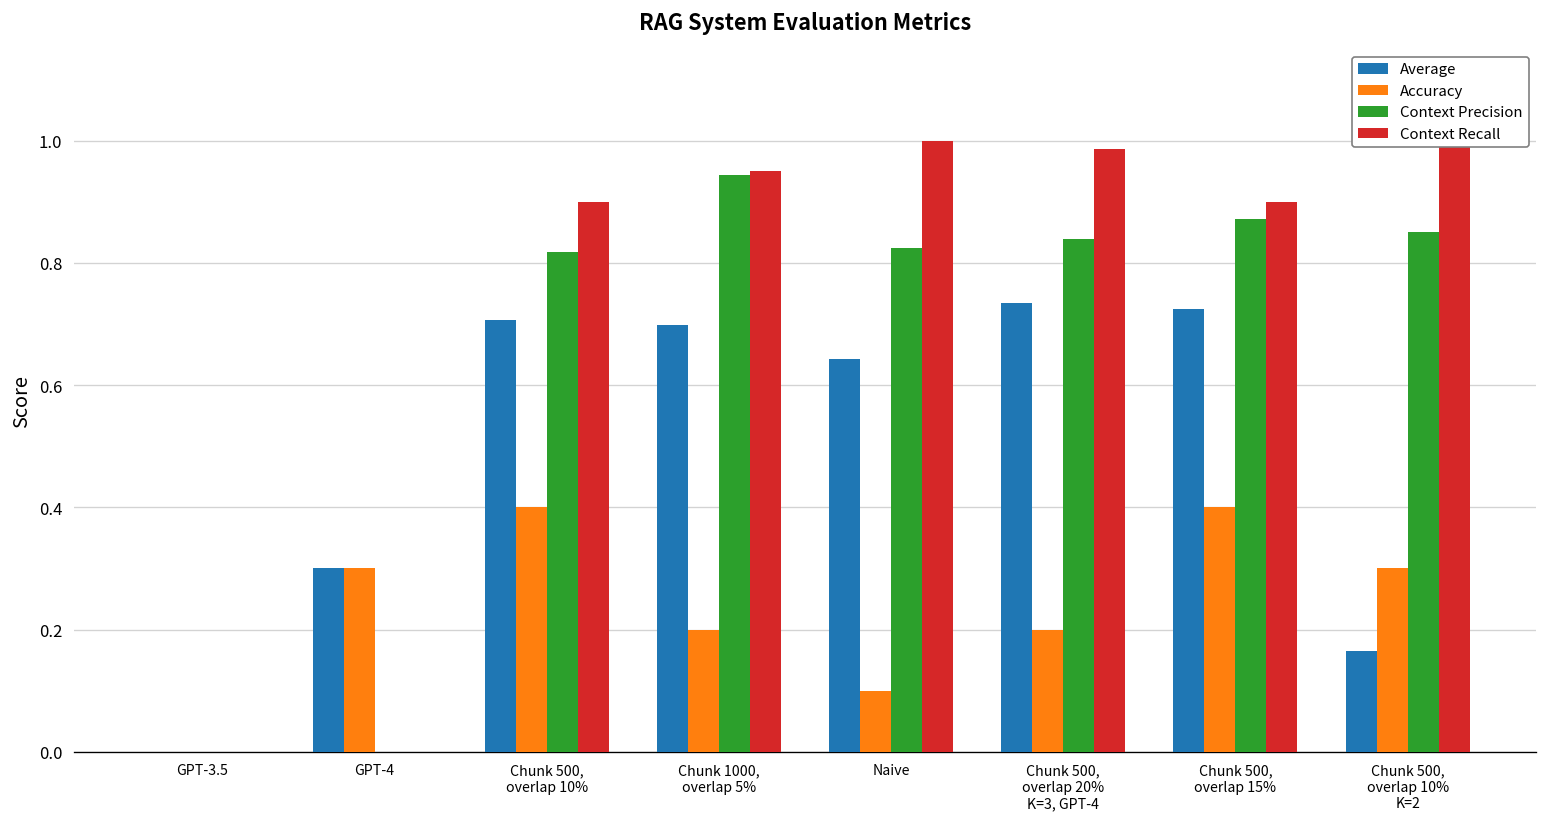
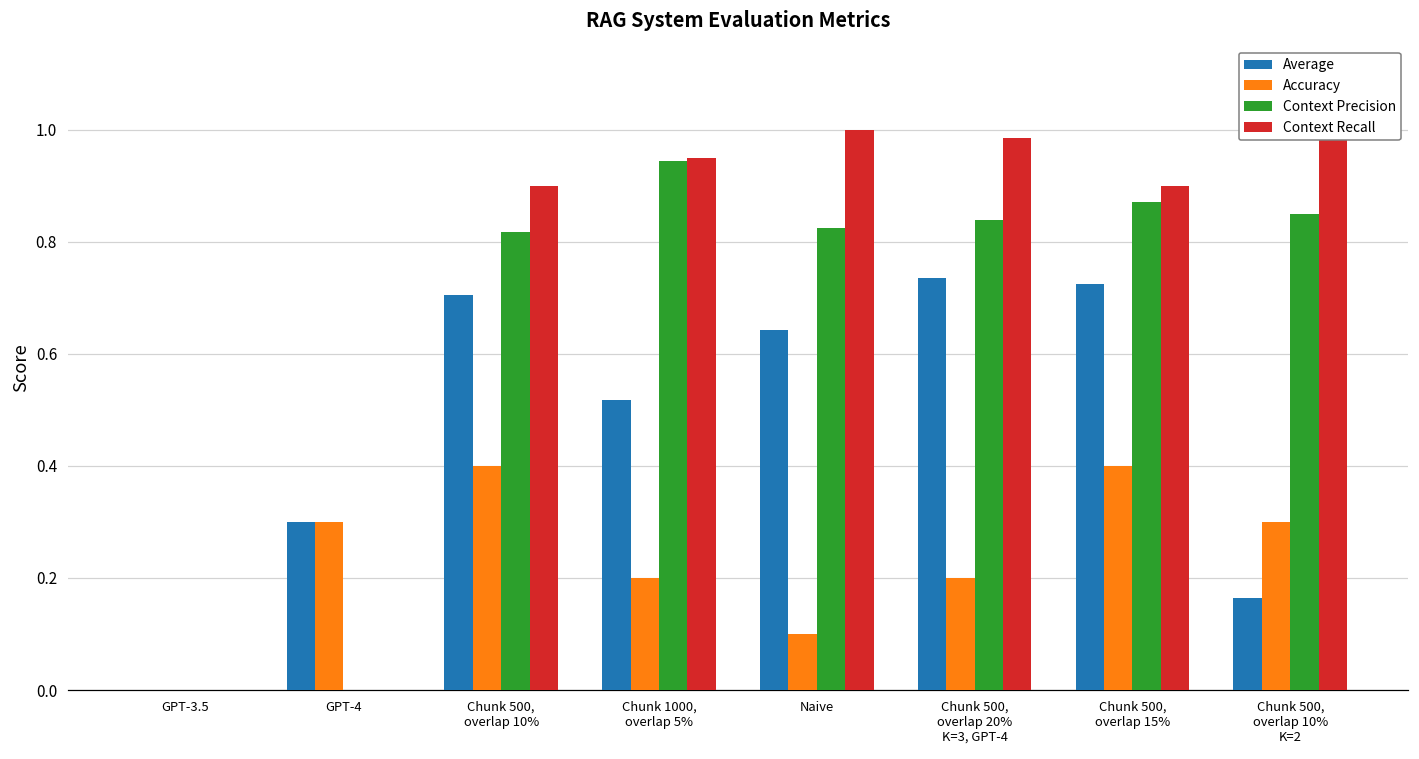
Average, Chunk 1000, overlap 5%: 0.70 -> 0.52
